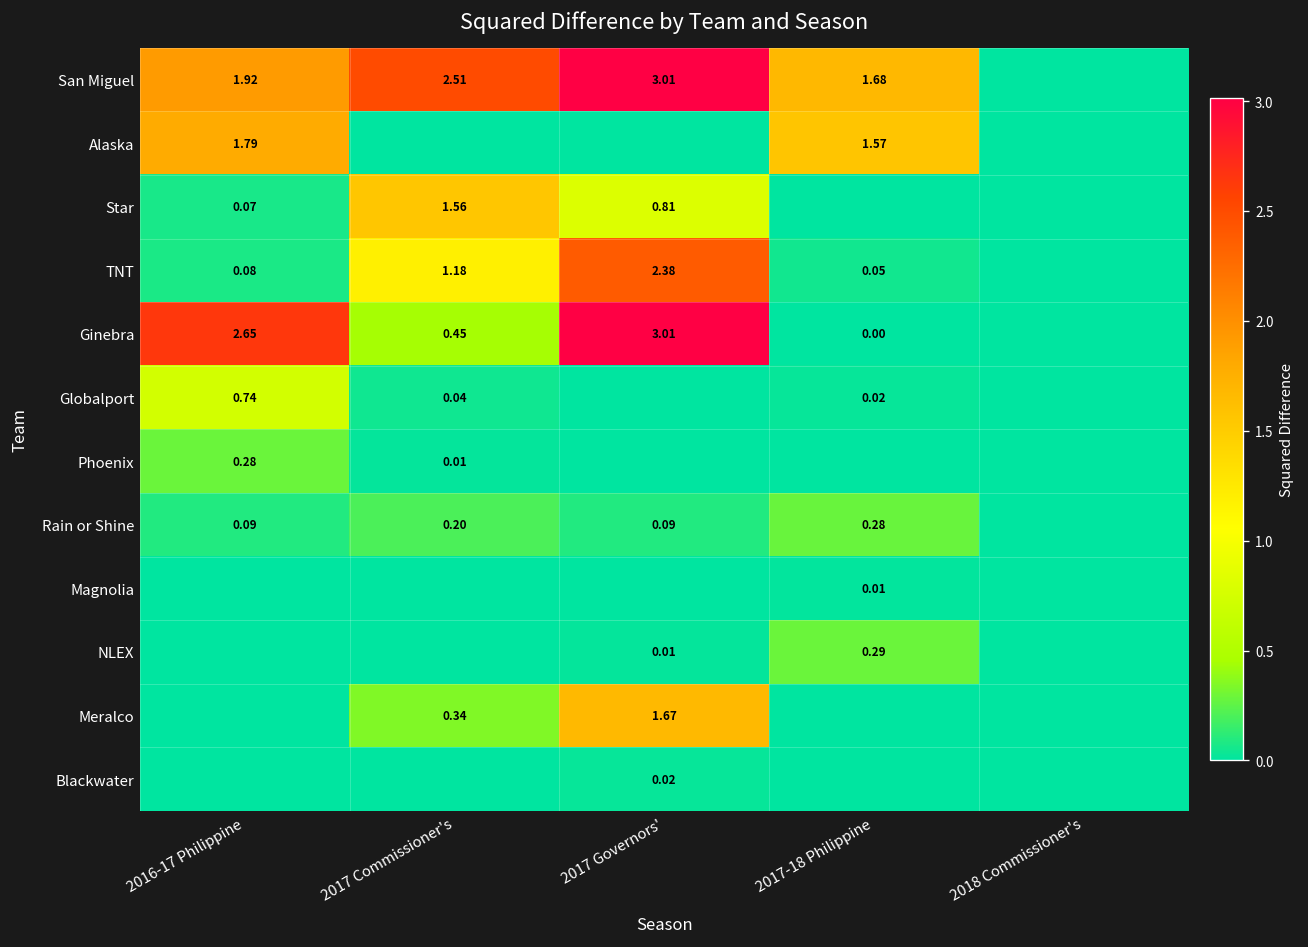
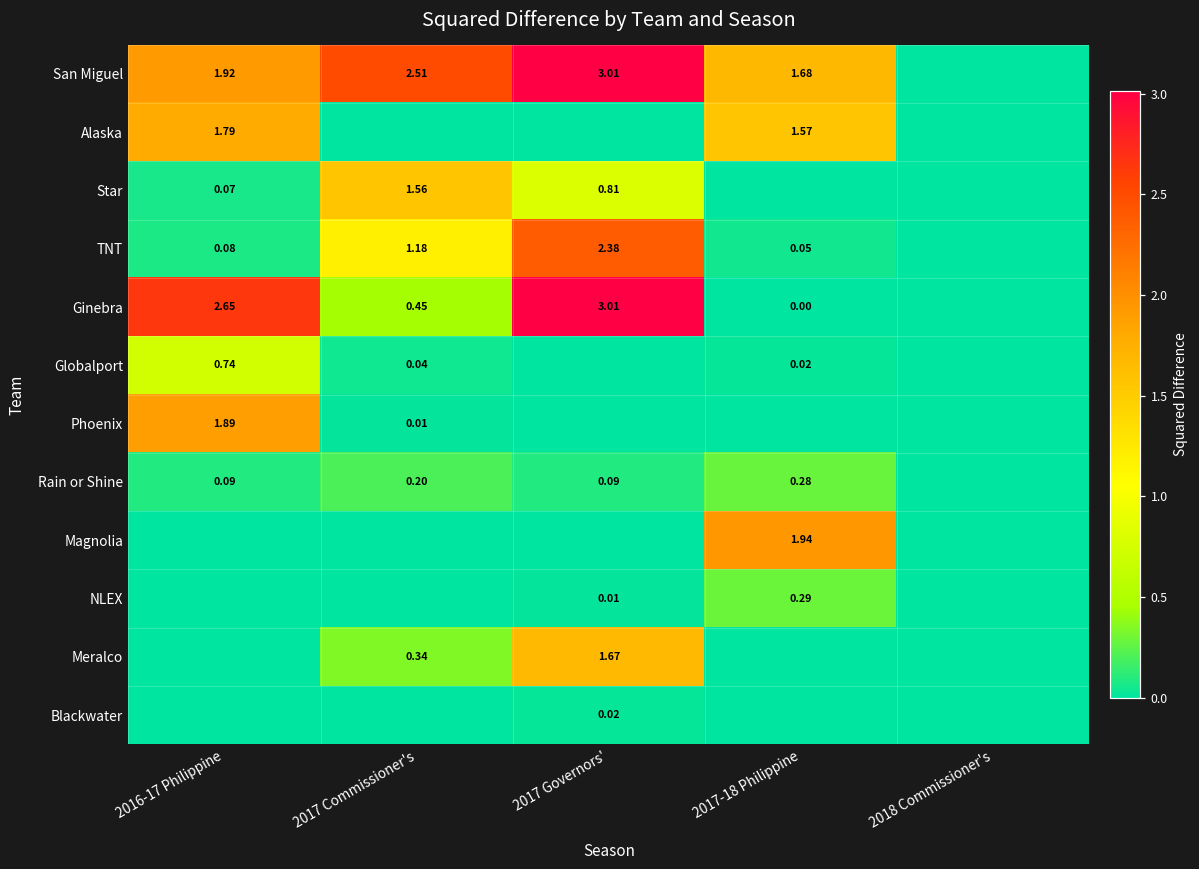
Phoenix, 2016-17 Philippine: 0.28 -> 1.89
Magnolia, 2017-18 Philippine: 0.01 -> 1.94
